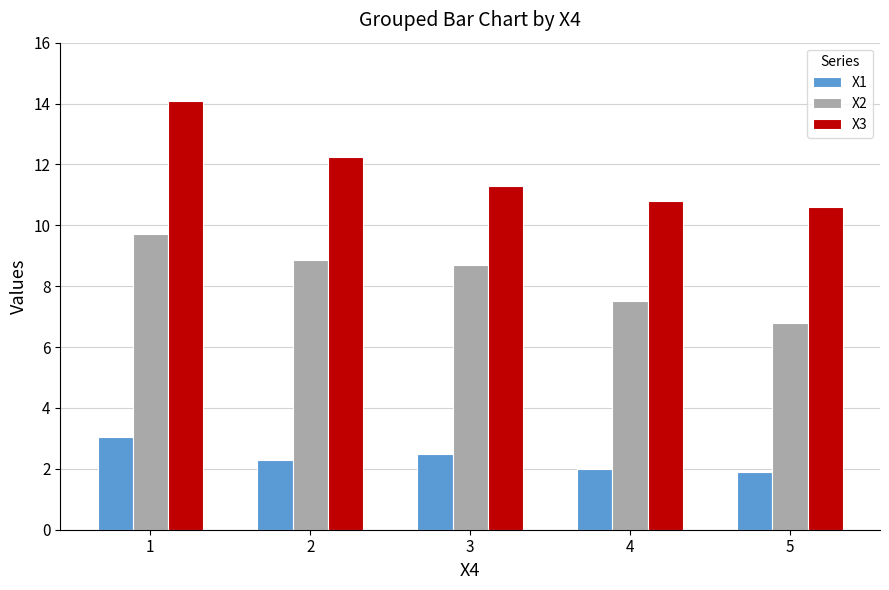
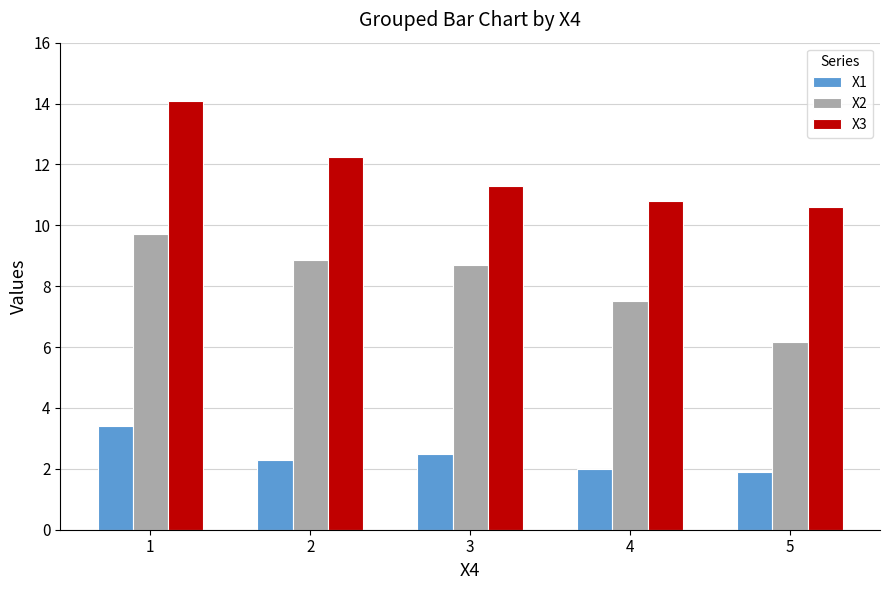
X1, 1: 3.0 -> 3.4
X2, 5: 6.8 -> 6.2
